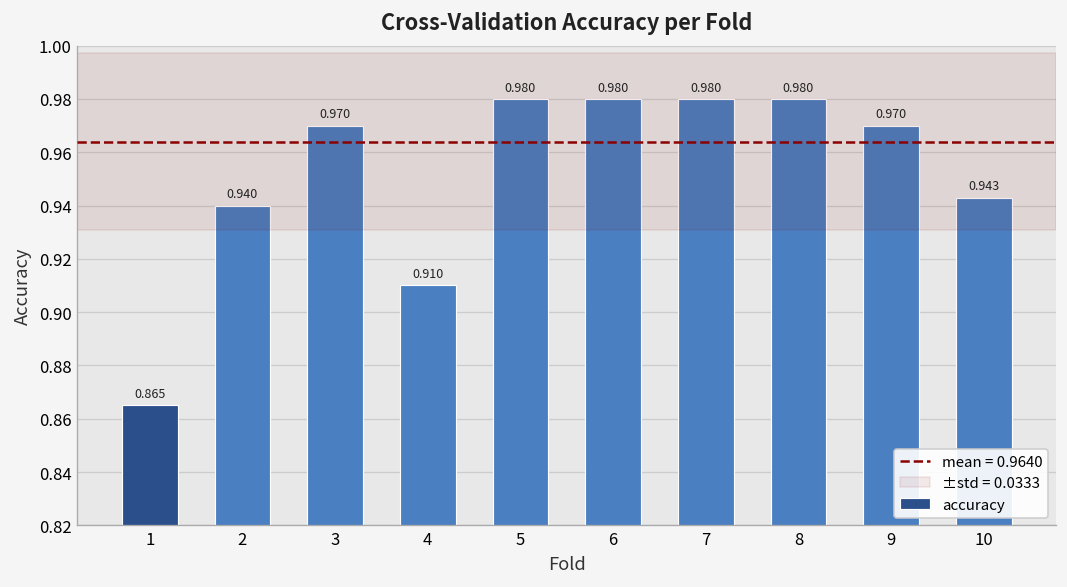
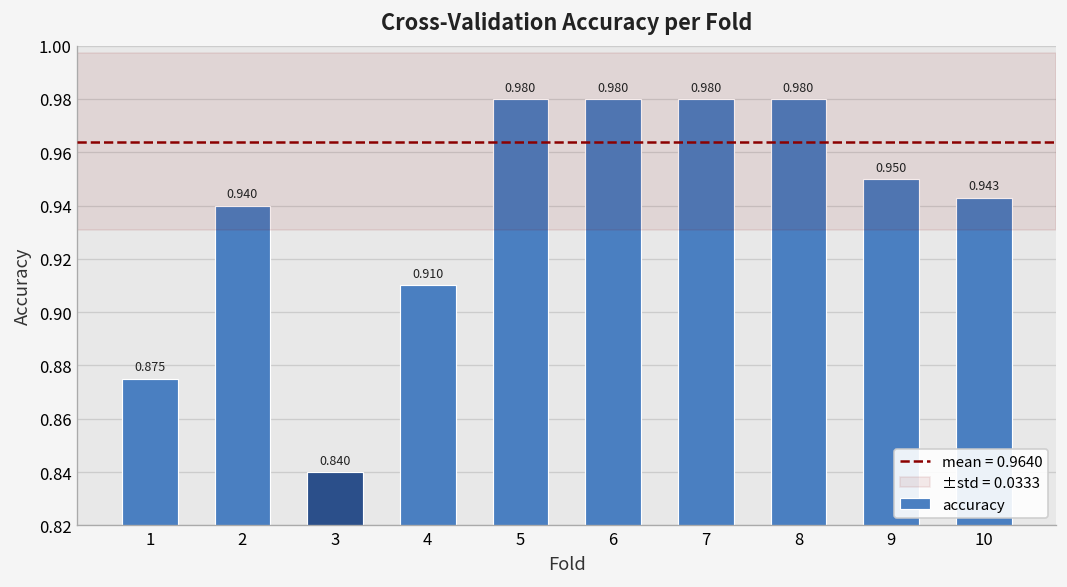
1: 0.865 -> 0.875
3: 0.970 -> 0.840
9: 0.970 -> 0.950
